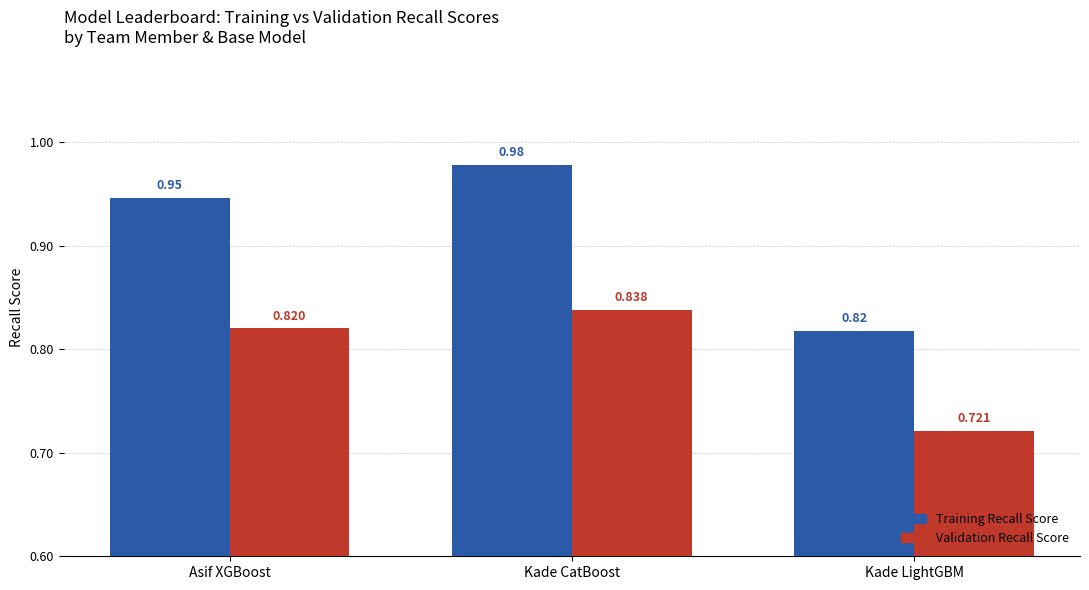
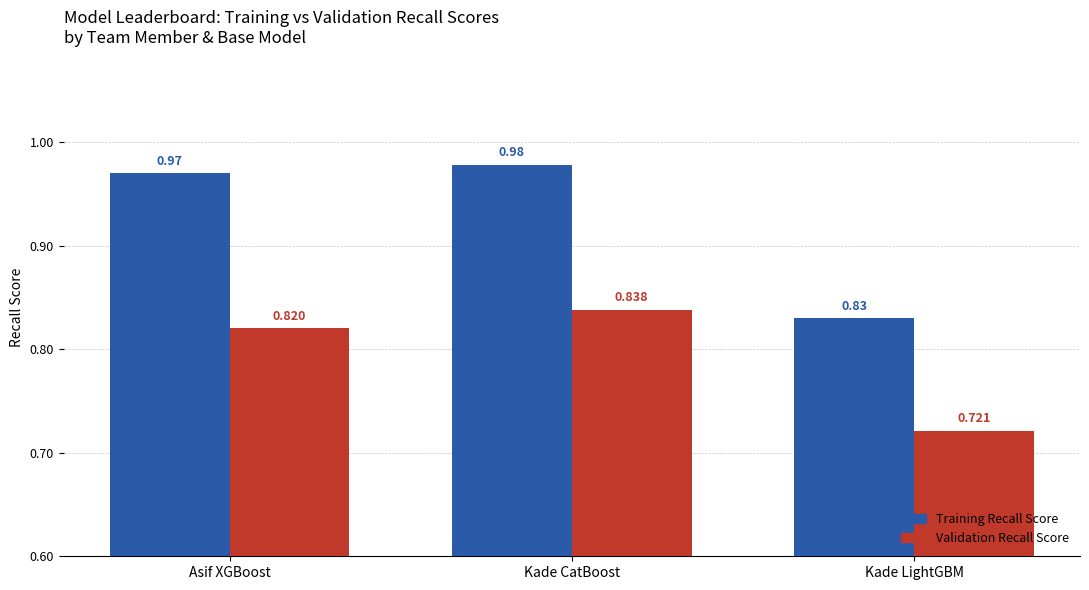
Training Recall Score, Asif XGBoost: 0.95 -> 0.97
Training Recall Score, Kade LightGBM: 0.82 -> 0.83
